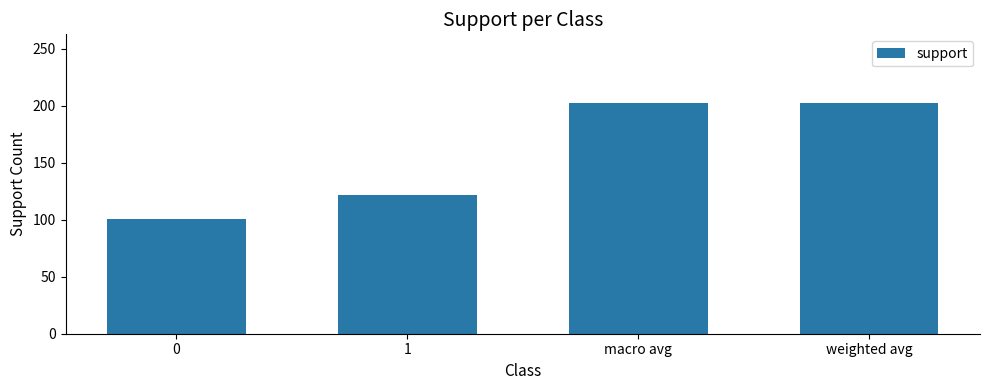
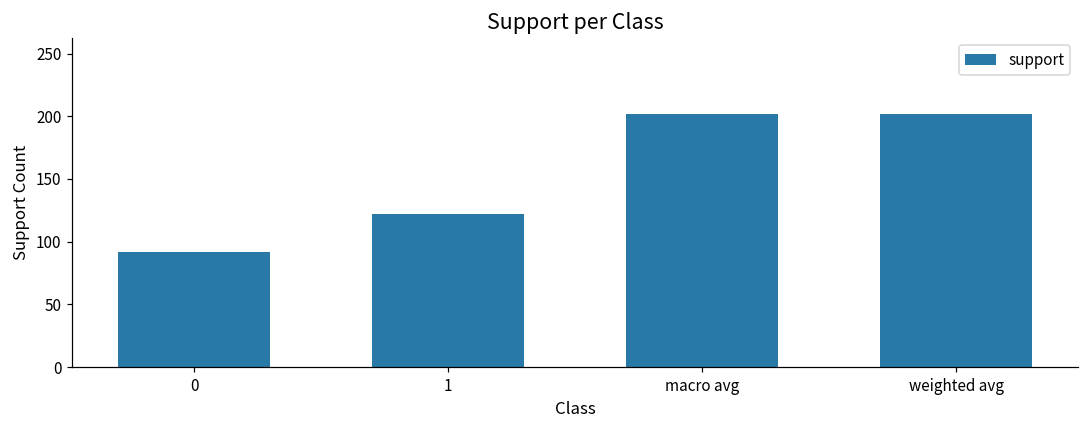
0: 101 -> 92
